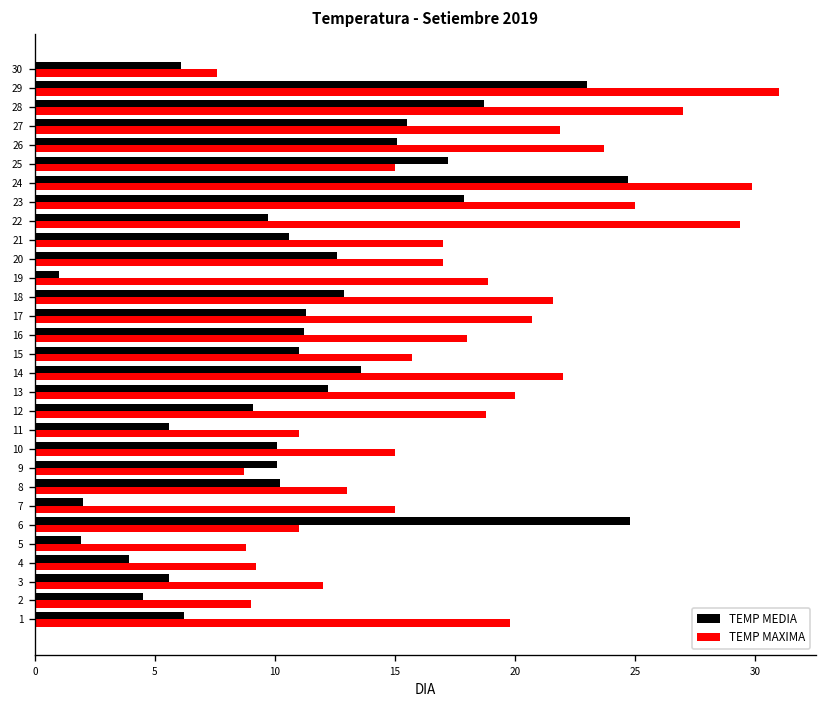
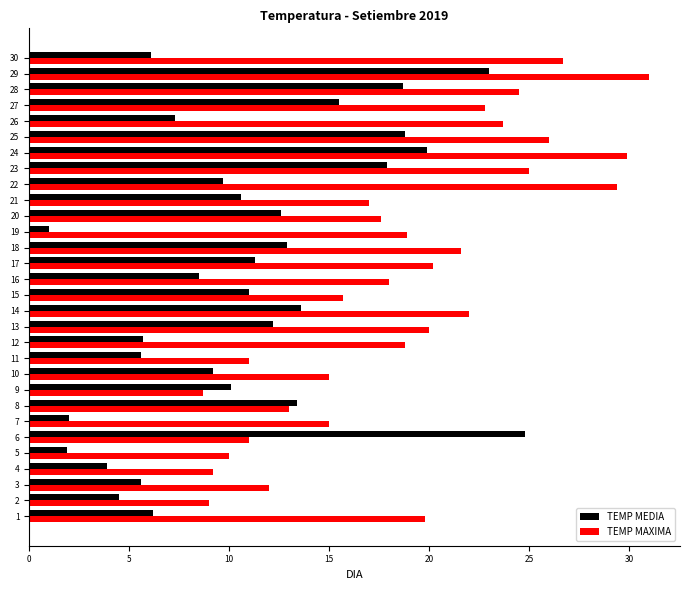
TEMP MAXIMA, 30: 7.6 -> 26.7
TEMP MAXIMA, 28: 27.0 -> 24.5
TEMP MAXIMA, 27: 21.9 -> 22.8
TEMP MEDIA, 26: 15.1 -> 7.3
TEMP MEDIA, 25: 17.2 -> 18.8
TEMP MAXIMA, 25: 15 -> 26
TEMP MEDIA, 24: 24.7 -> 19.9
TEMP MAXIMA, 20: 17.0 -> 17.6
TEMP MAXIMA, 17: 20.7 -> 20.2
TEMP MEDIA, 16: 11.2 -> 8.5
TEMP MEDIA, 12: 9.1 -> 5.7
TEMP MEDIA, 10: 10.1 -> 9.2
TEMP MEDIA, 8: 10.2 -> 13.4
TEMP MAXIMA, 5: 8.8 -> 10.0
